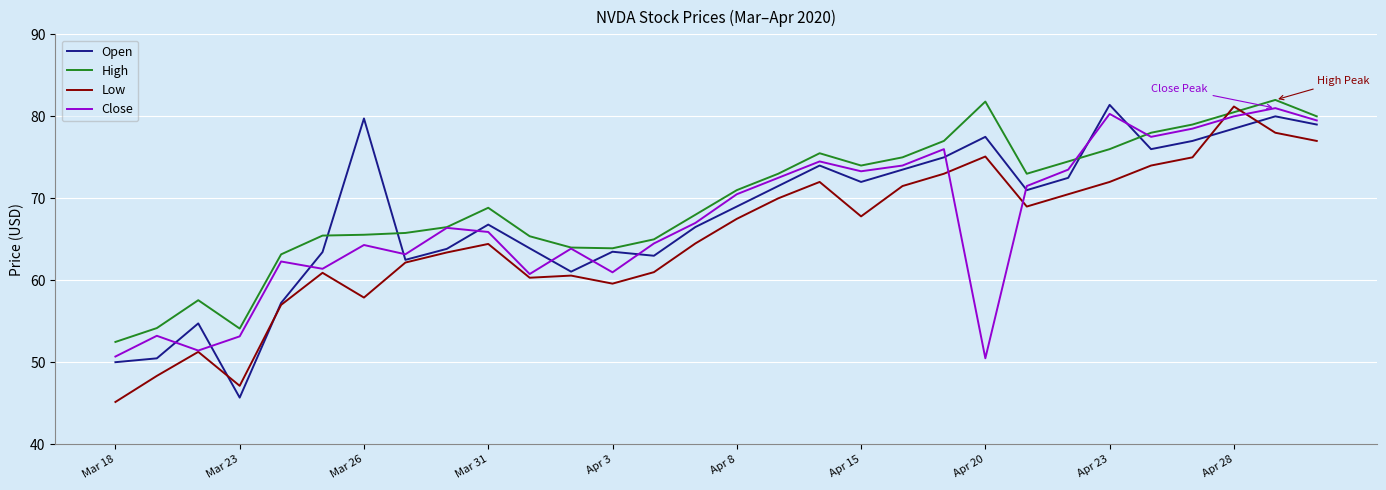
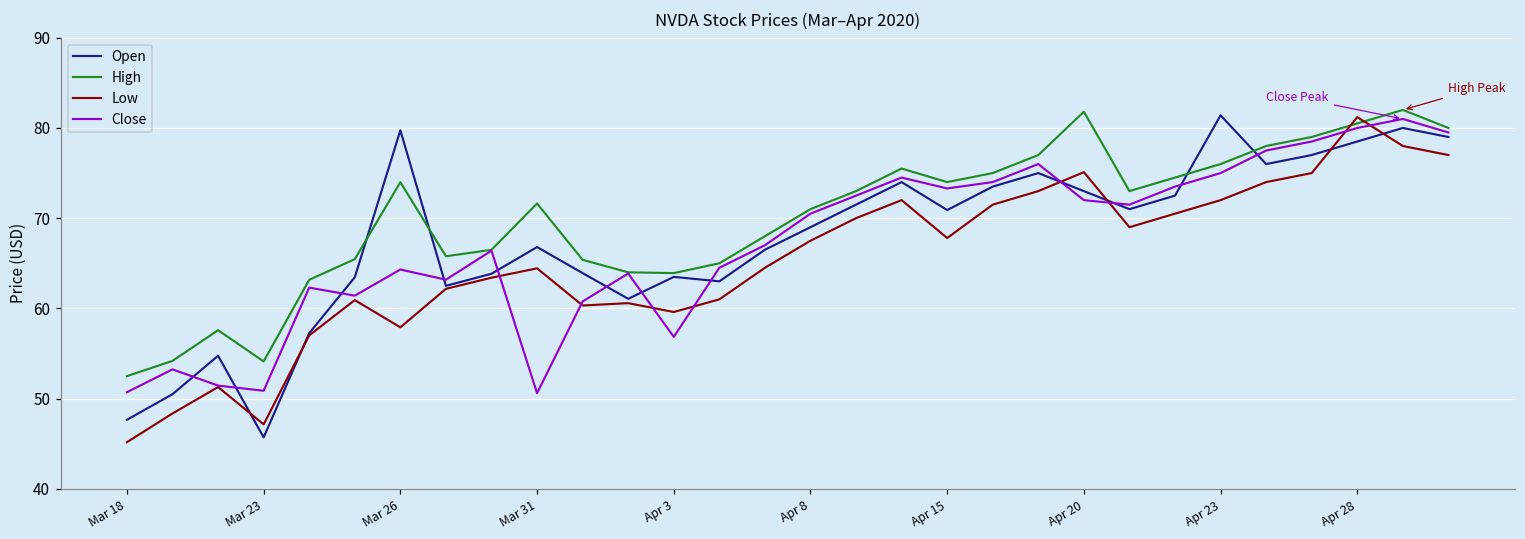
Open, Mar 18: 50 -> 48
Close, Mar 23: 53 -> 51
High, Mar 26: 66 -> 74
High, Mar 31: 69 -> 72
Close, Mar 31: 66 -> 51
Close, Apr 3: 61 -> 57
Open, Apr 15: 72 -> 71
Open, Apr 20: 78 -> 73
Close, Apr 20: 51 -> 72
Close, Apr 23: 80 -> 75
